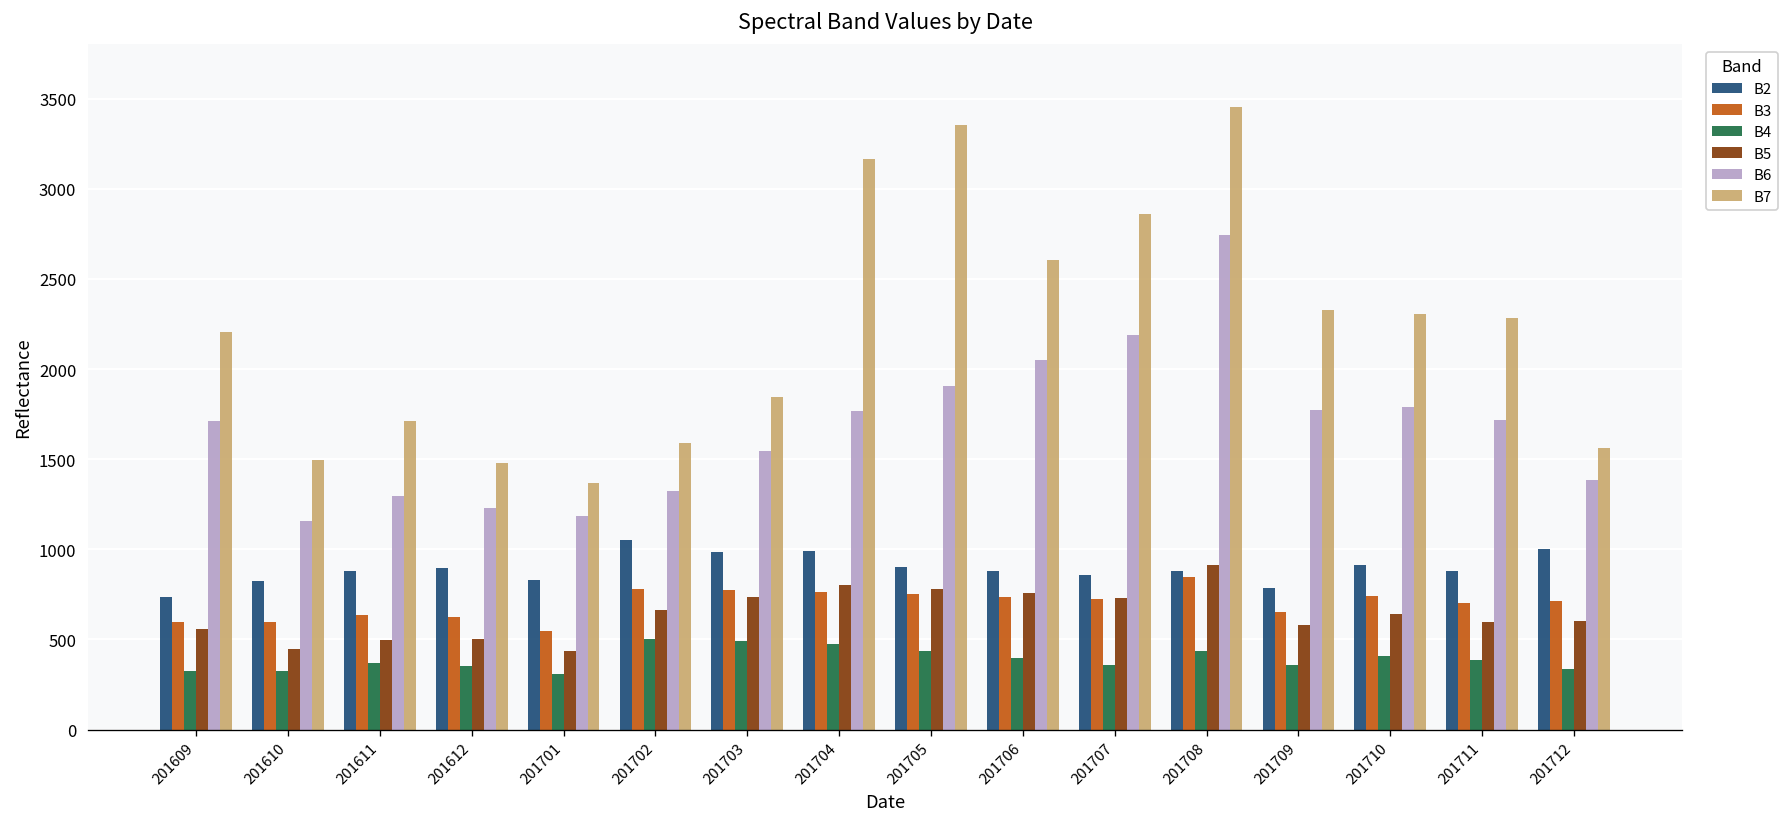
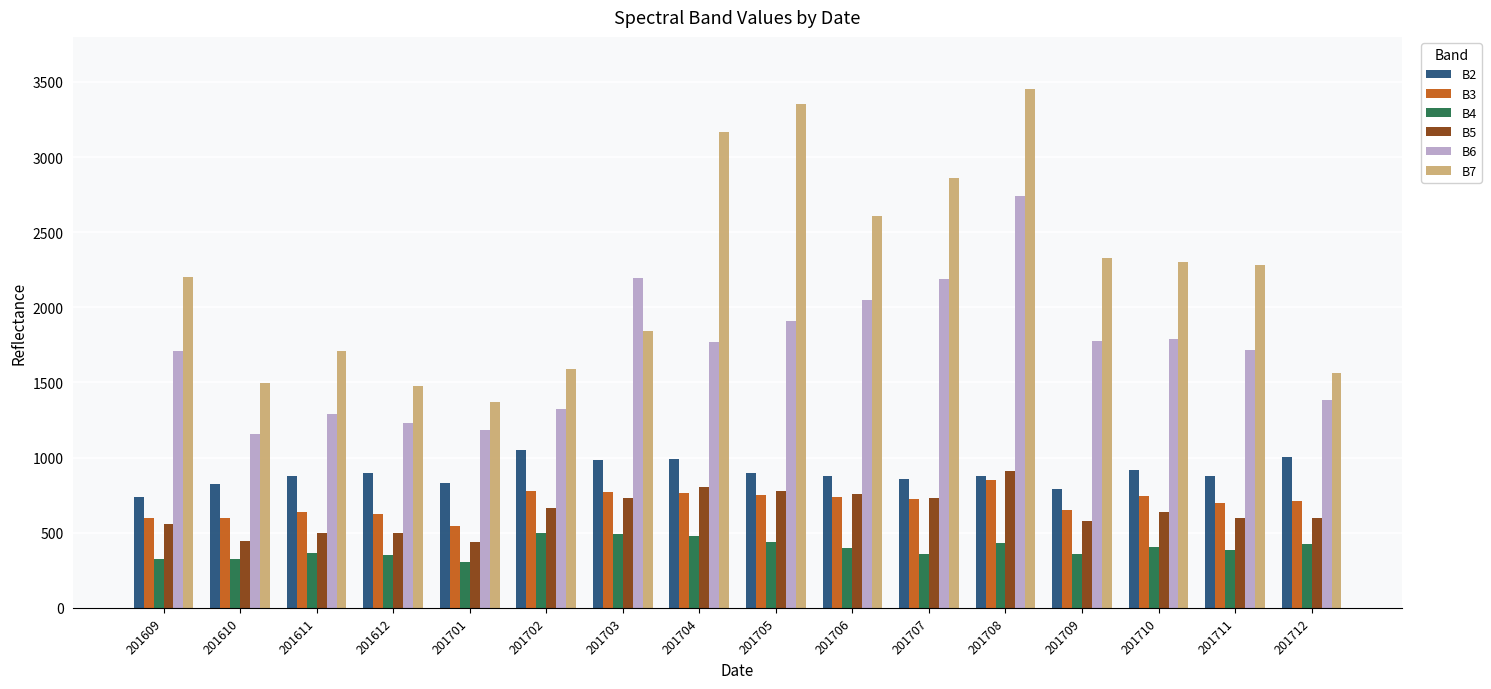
B6, 201703: 1550 -> 2200
B4, 201712: 340 -> 420
